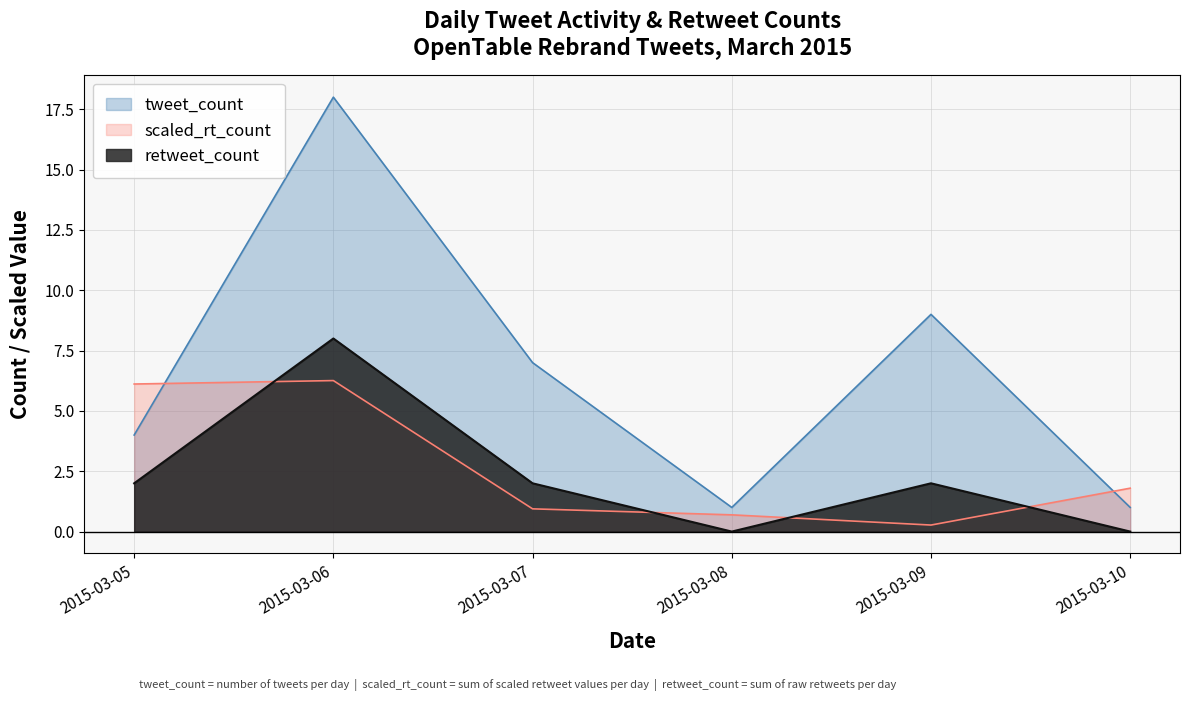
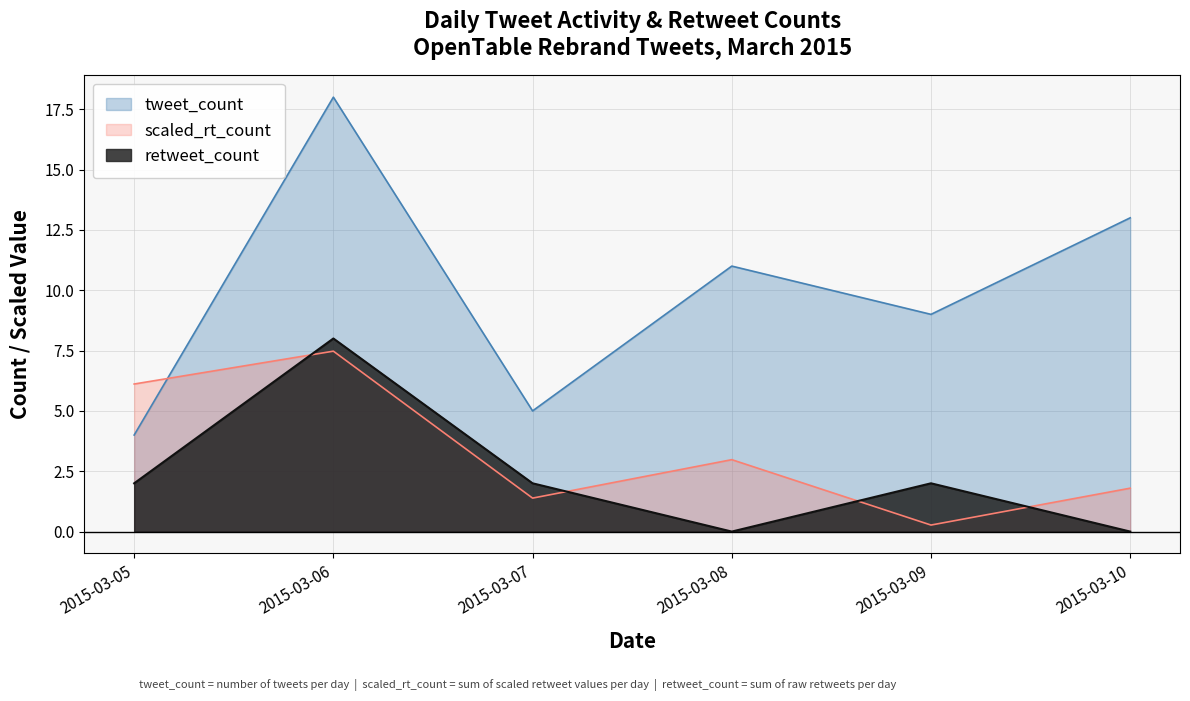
scaled_rt_count, 2015-03-06: 6.3 -> 7.5
tweet_count, 2015-03-07: 7 -> 5
scaled_rt_count, 2015-03-07: 0.9 -> 1.4
tweet_count, 2015-03-08: 1 -> 11
scaled_rt_count, 2015-03-08: 0.7 -> 3.0
tweet_count, 2015-03-10: 1 -> 13
